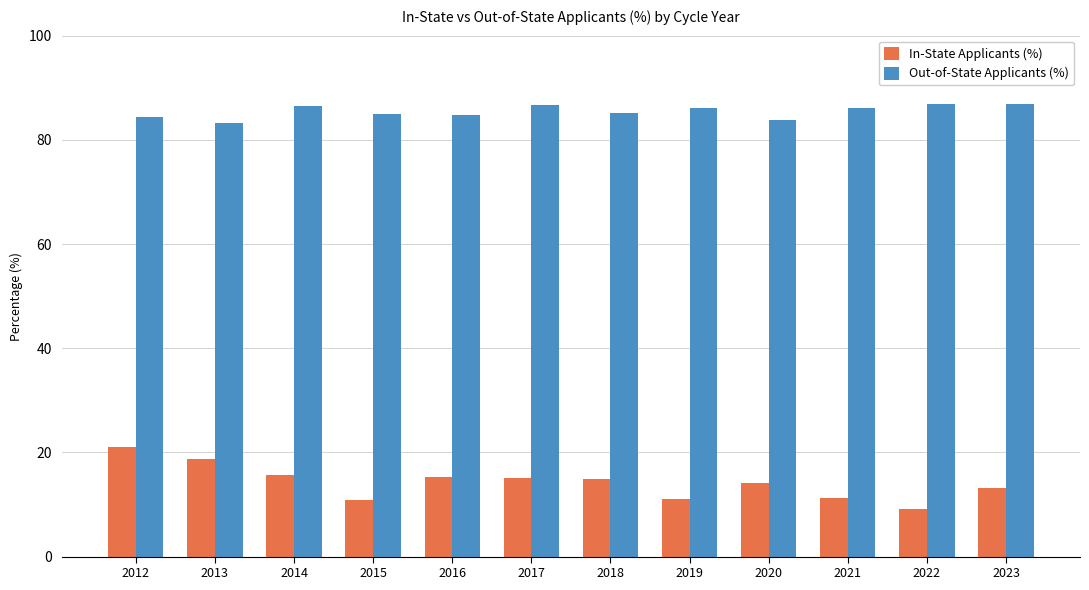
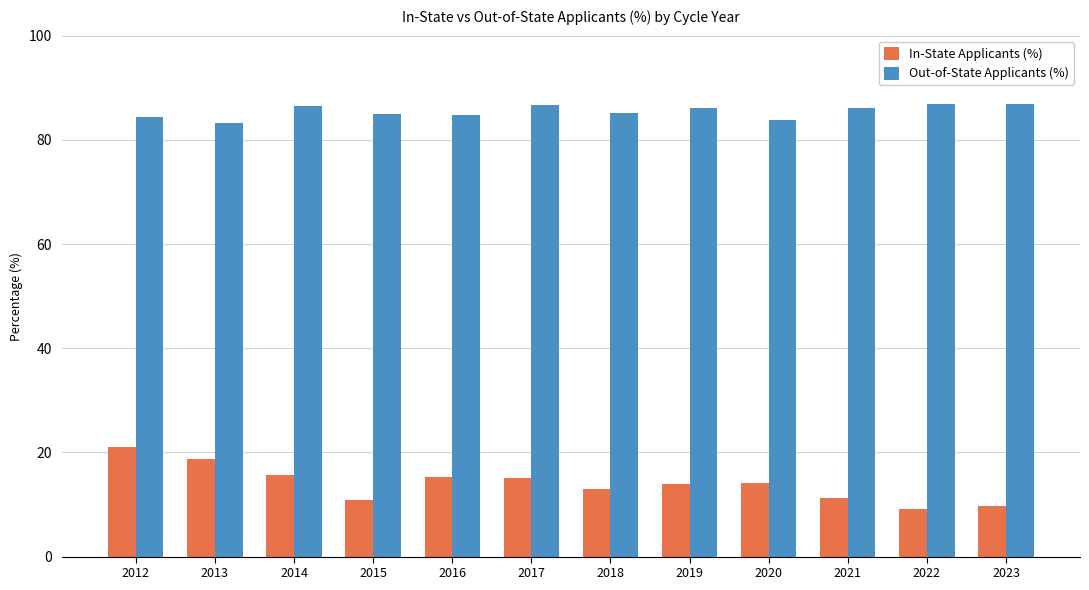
In-State Applicants (%), 2018: 15 -> 13
In-State Applicants (%), 2019: 11 -> 14
In-State Applicants (%), 2023: 13 -> 10
